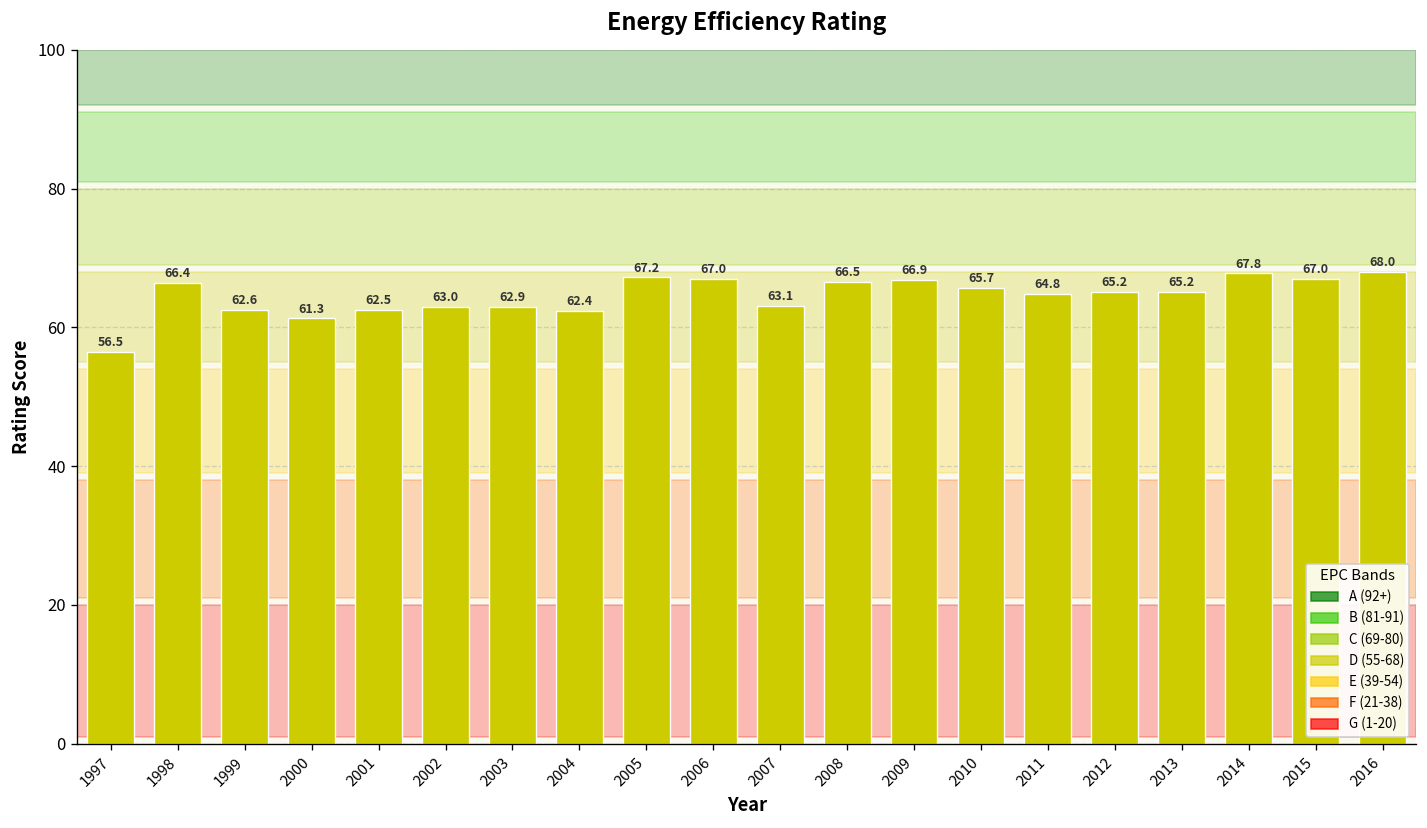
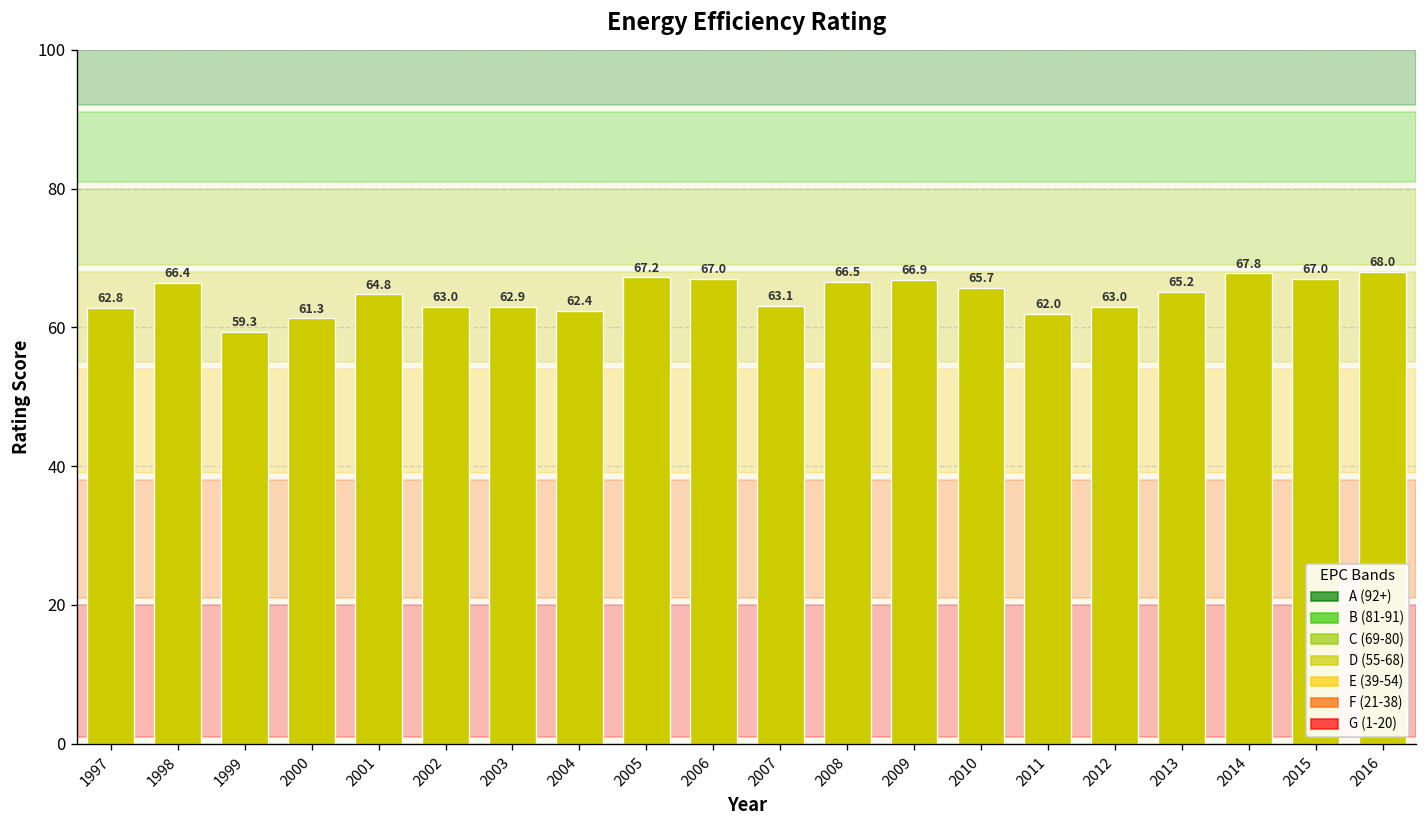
1997: 56.5 -> 62.8
1999: 62.6 -> 59.3
2001: 62.5 -> 64.8
2011: 64.8 -> 62.0
2012: 65.2 -> 63.0
